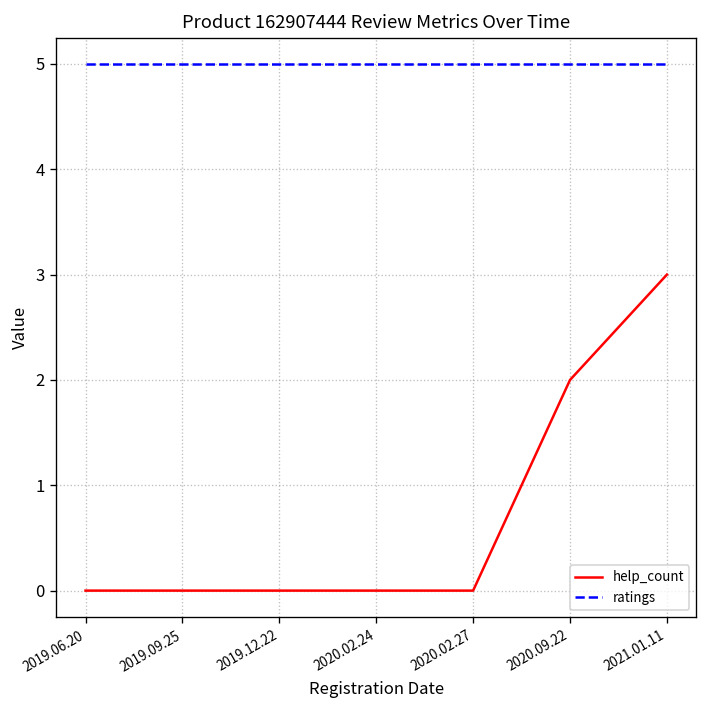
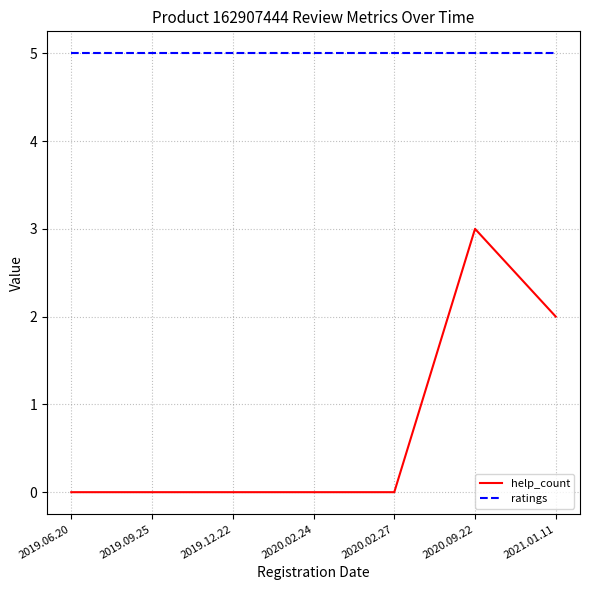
help_count, 2020.09.22: 2 -> 3
help_count, 2021.01.11: 3 -> 2
